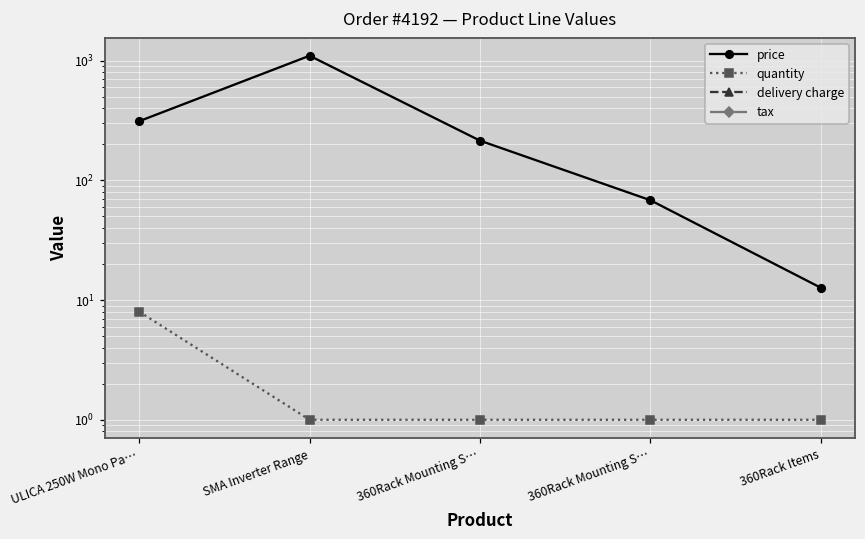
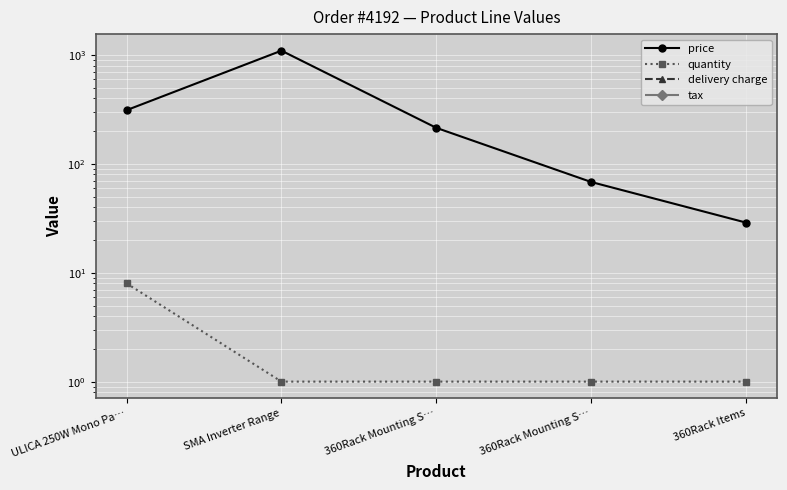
price, 360Rack Items: 13 -> 29
